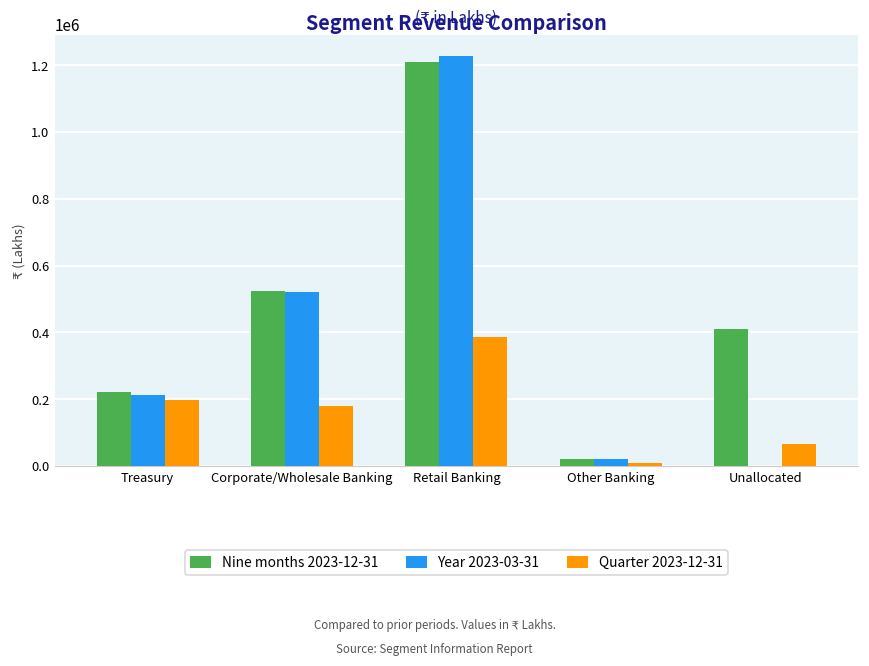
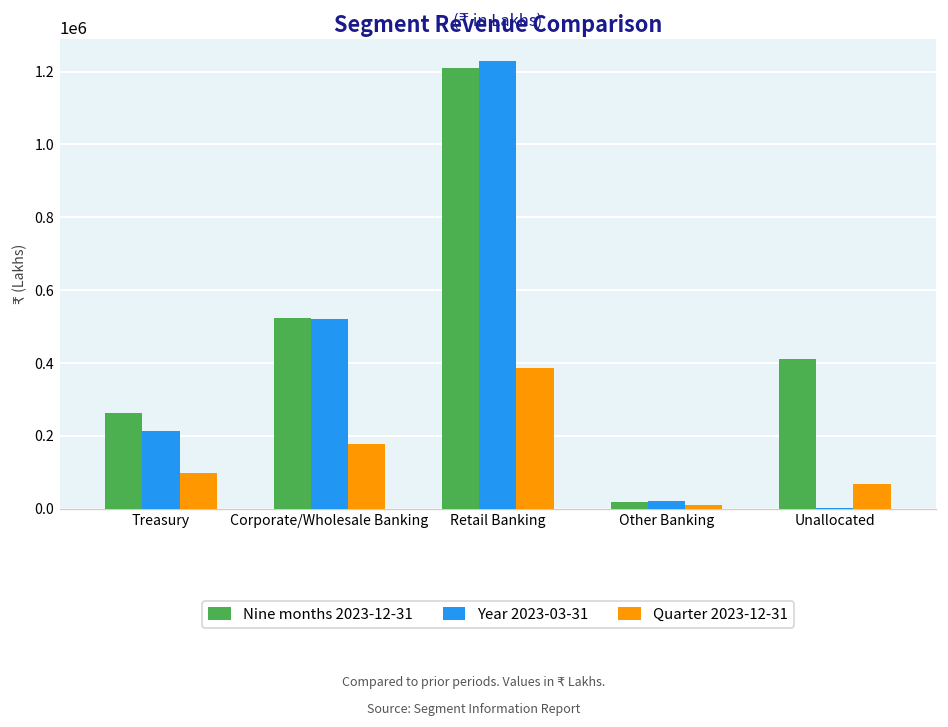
Nine months 2023-12-31, Treasury: 220000 -> 260000
Quarter 2023-12-31, Treasury: 200000 -> 100000
